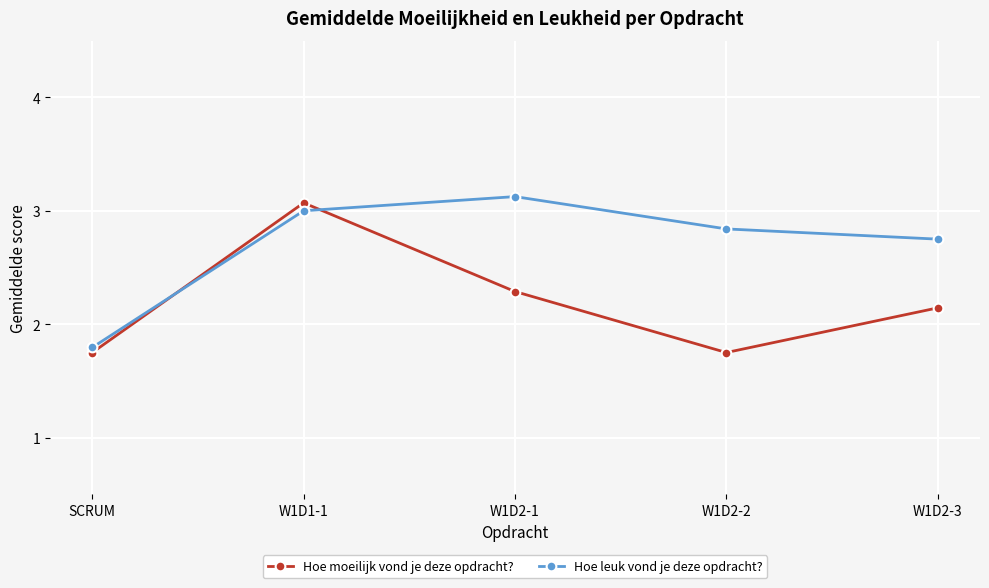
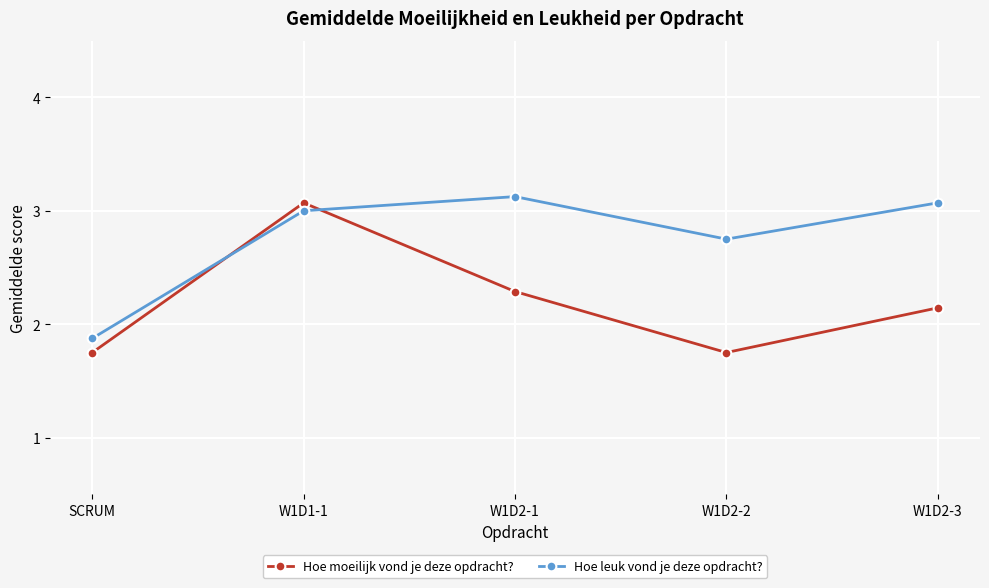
Hoe leuk vond je deze opdracht?, SCRUM: 1.80 -> 1.88
Hoe leuk vond je deze opdracht?, W1D2-2: 2.84 -> 2.75
Hoe leuk vond je deze opdracht?, W1D2-3: 2.75 -> 3.07
